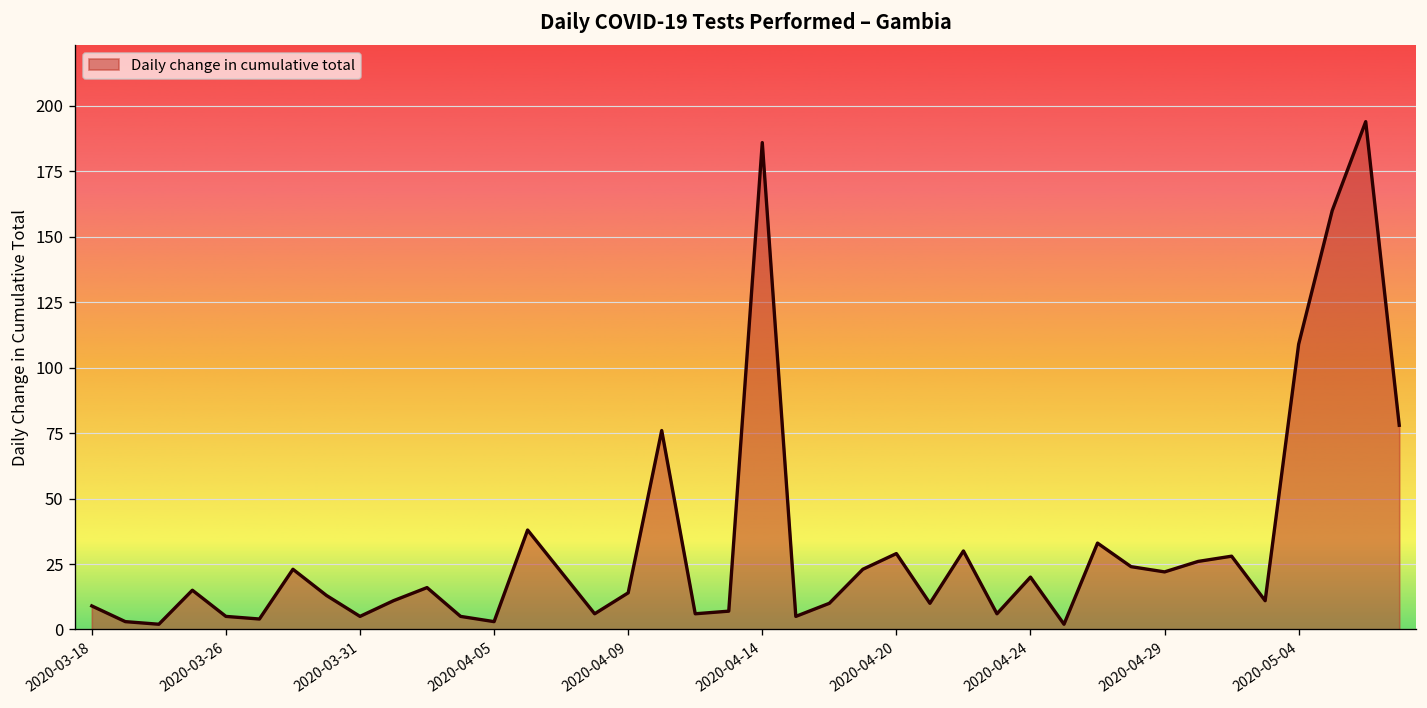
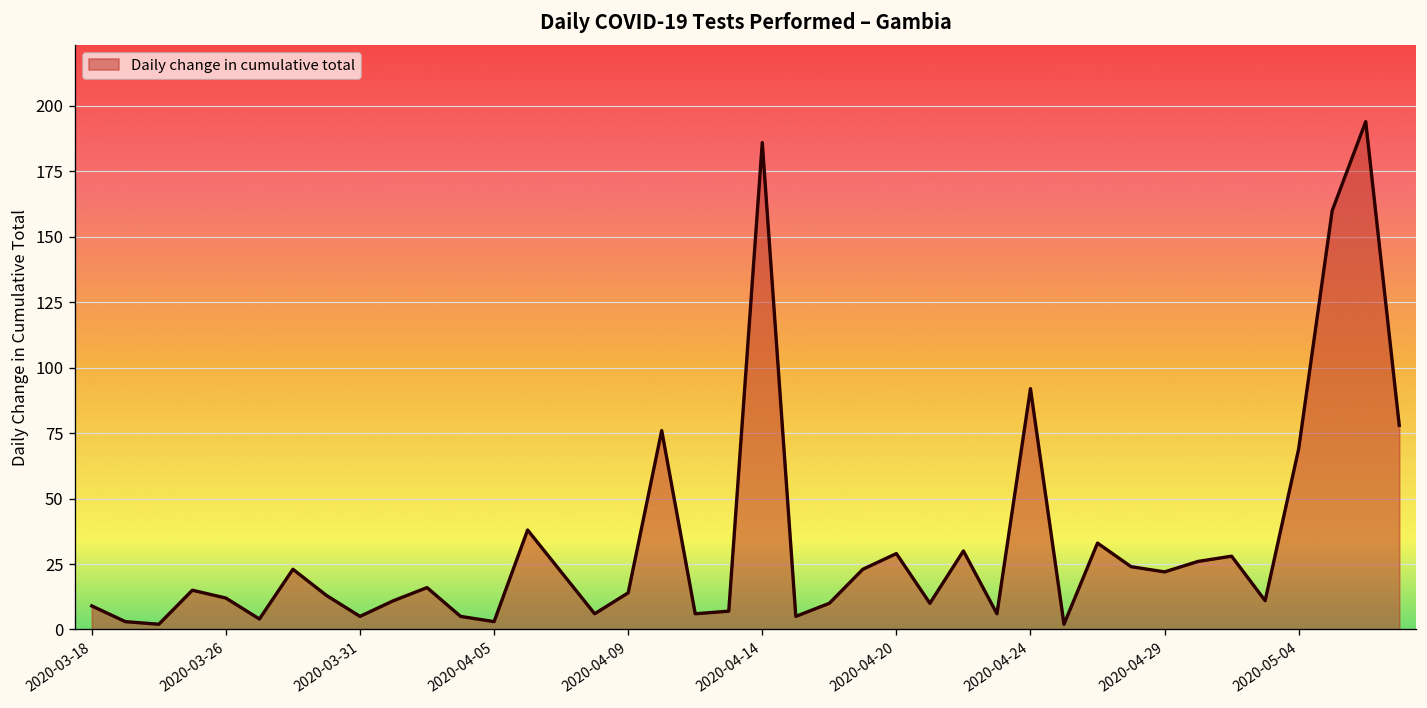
2020-03-26: 5 -> 12
2020-04-24: 20 -> 92
2020-05-04: 109 -> 69
